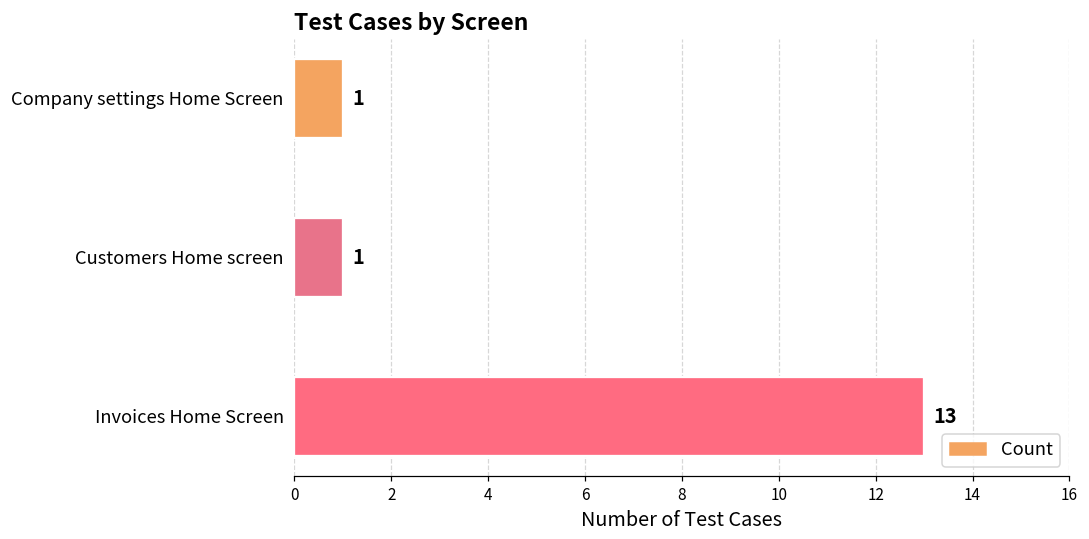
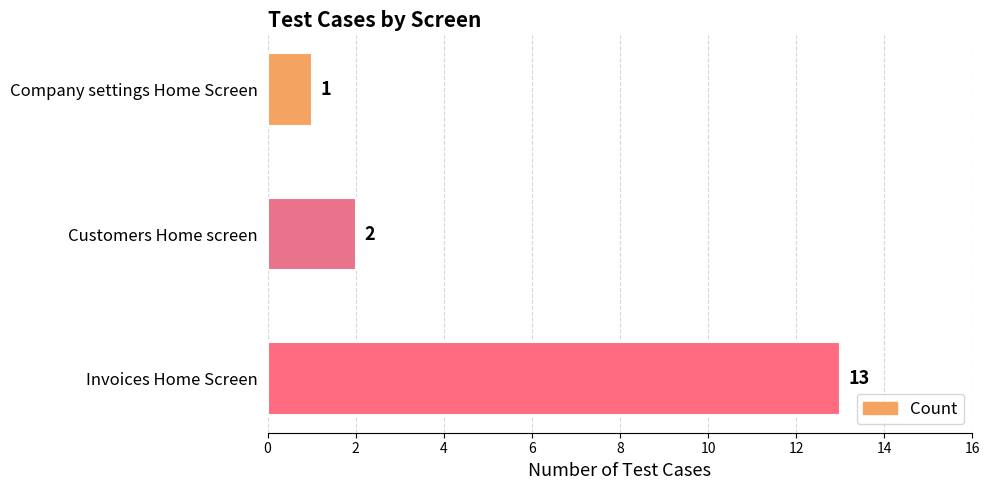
Customers Home screen: 1 -> 2
